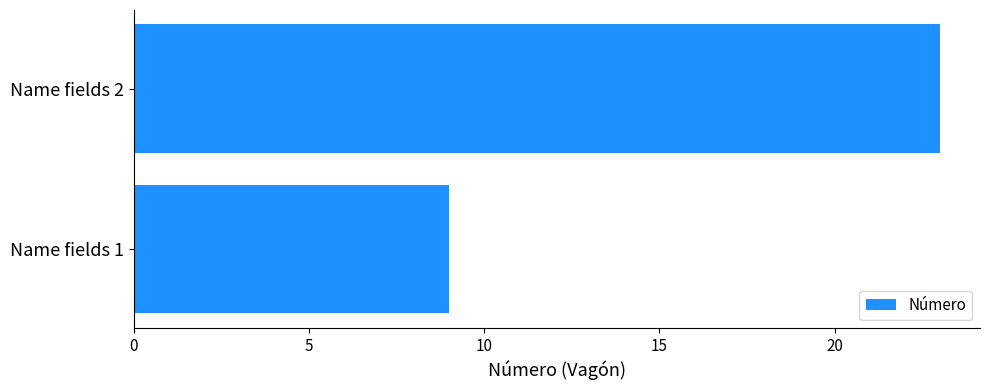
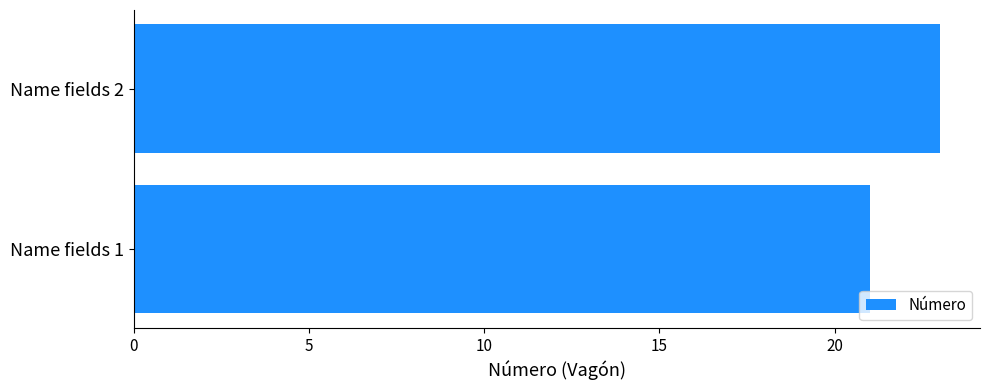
Name fields 1: 9 -> 21
